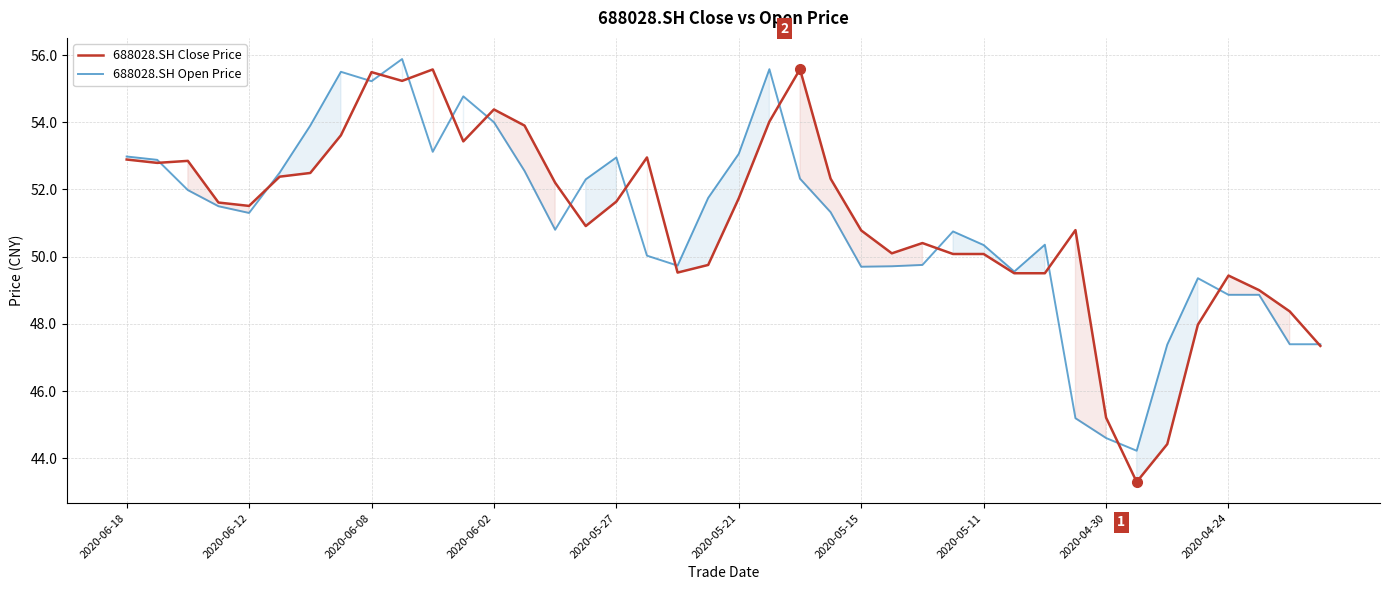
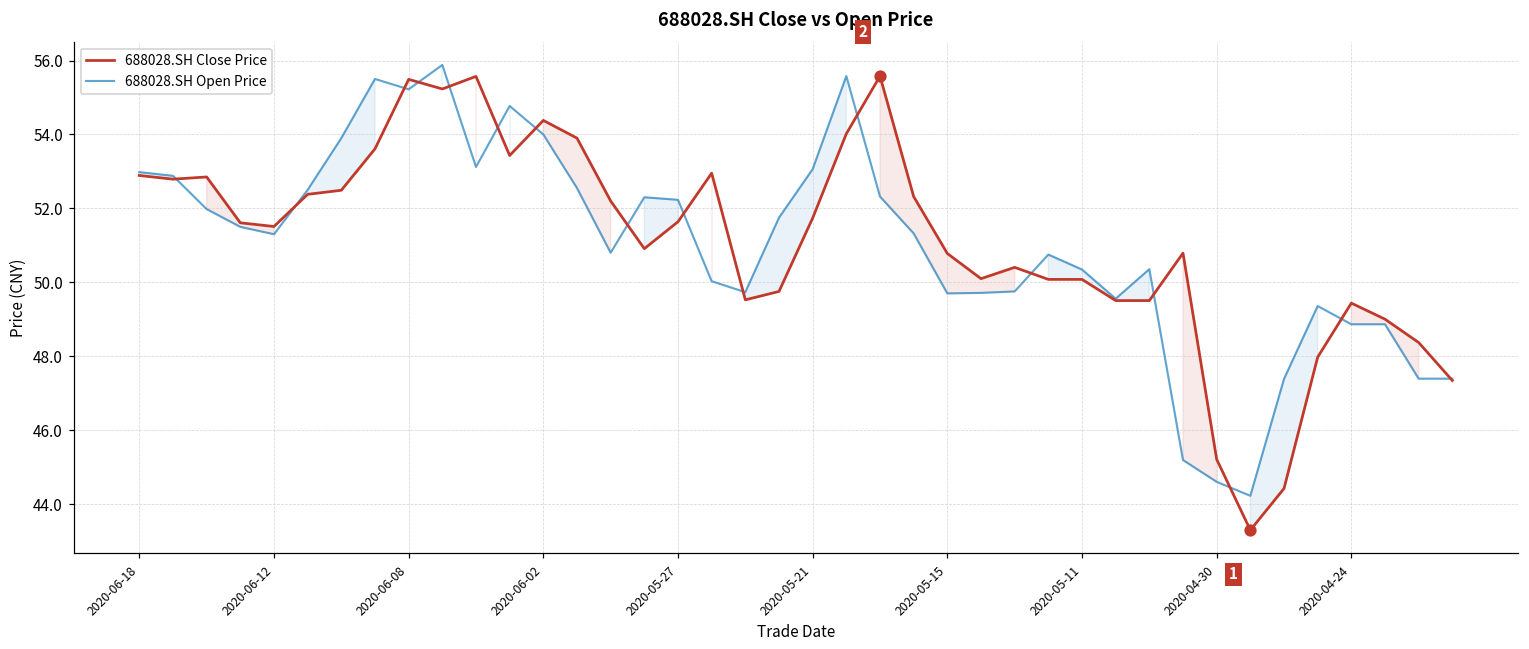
688028.SH Open Price, 2020-05-27: 53.0 -> 52.2
